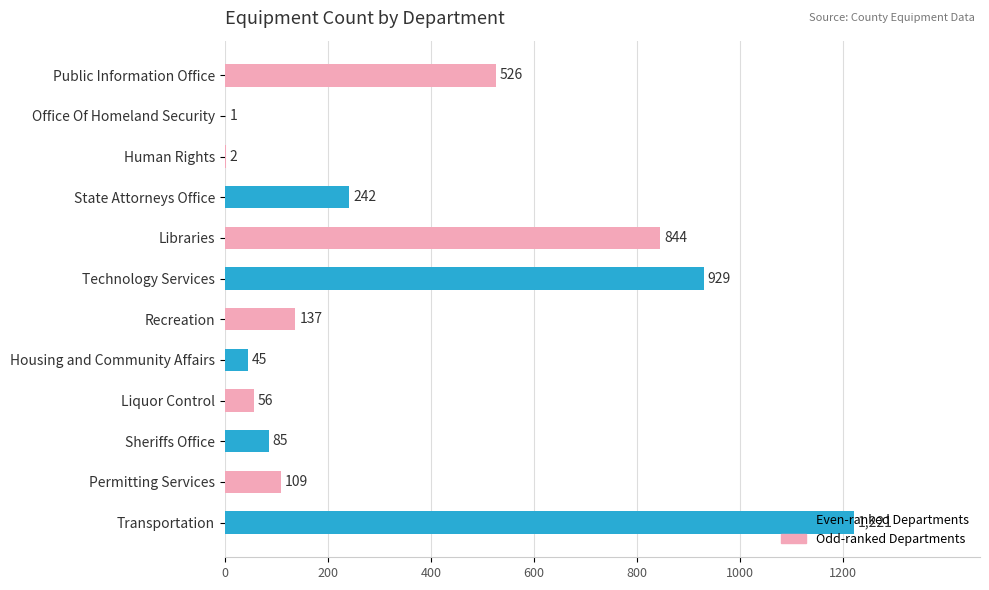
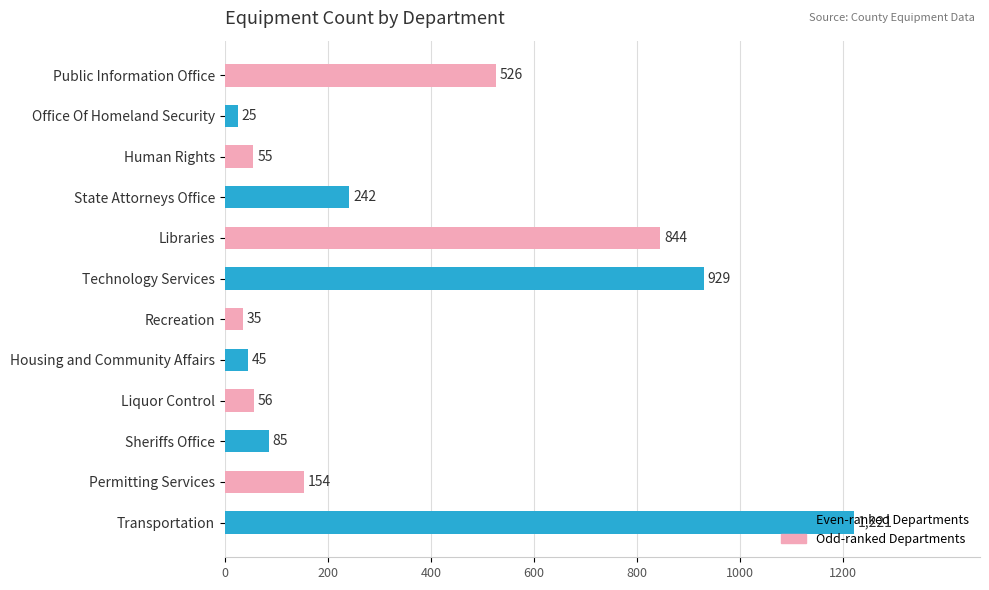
Office Of Homeland Security: 1 -> 25
Human Rights: 2 -> 55
Recreation: 137 -> 35
Permitting Services: 109 -> 154
